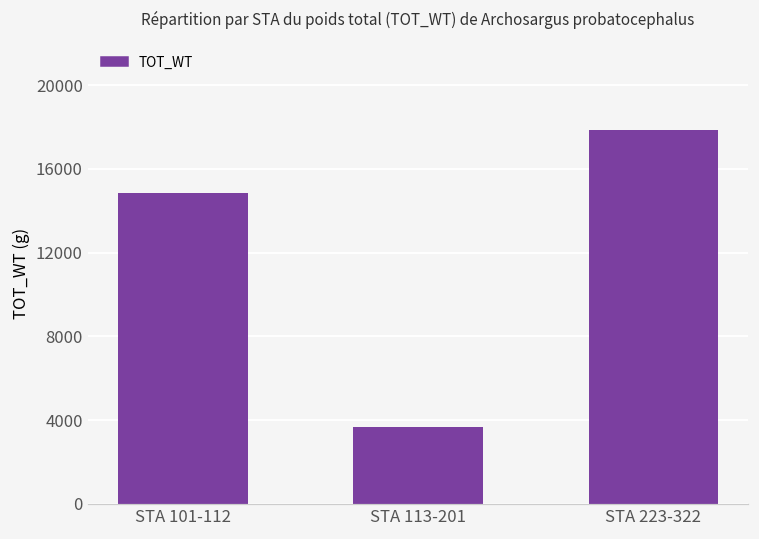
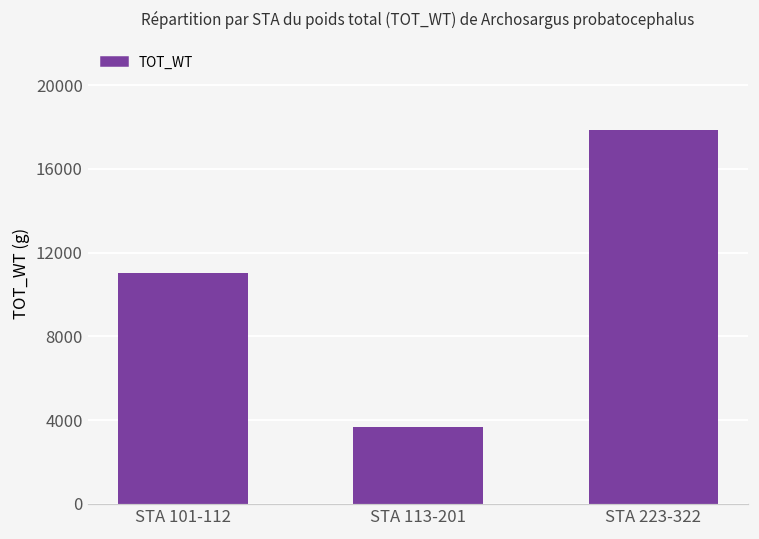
STA 101-112: 14800 -> 11000
